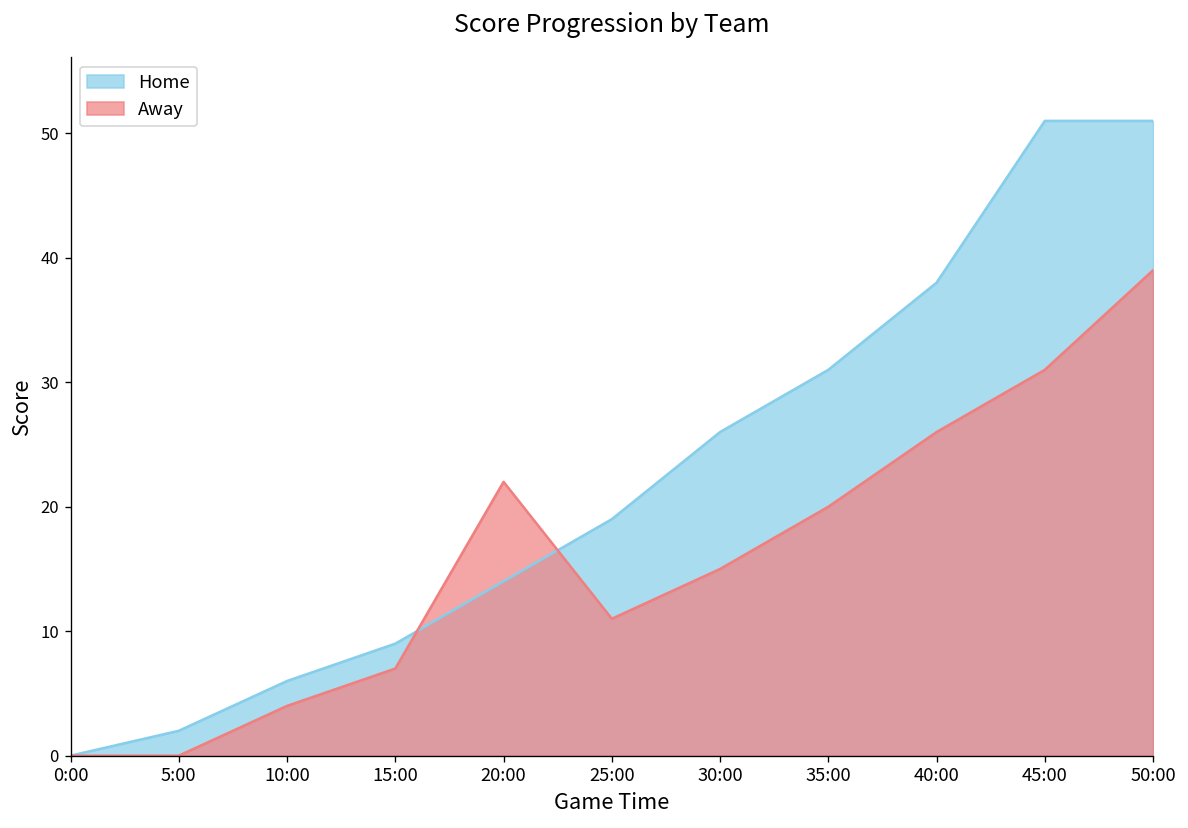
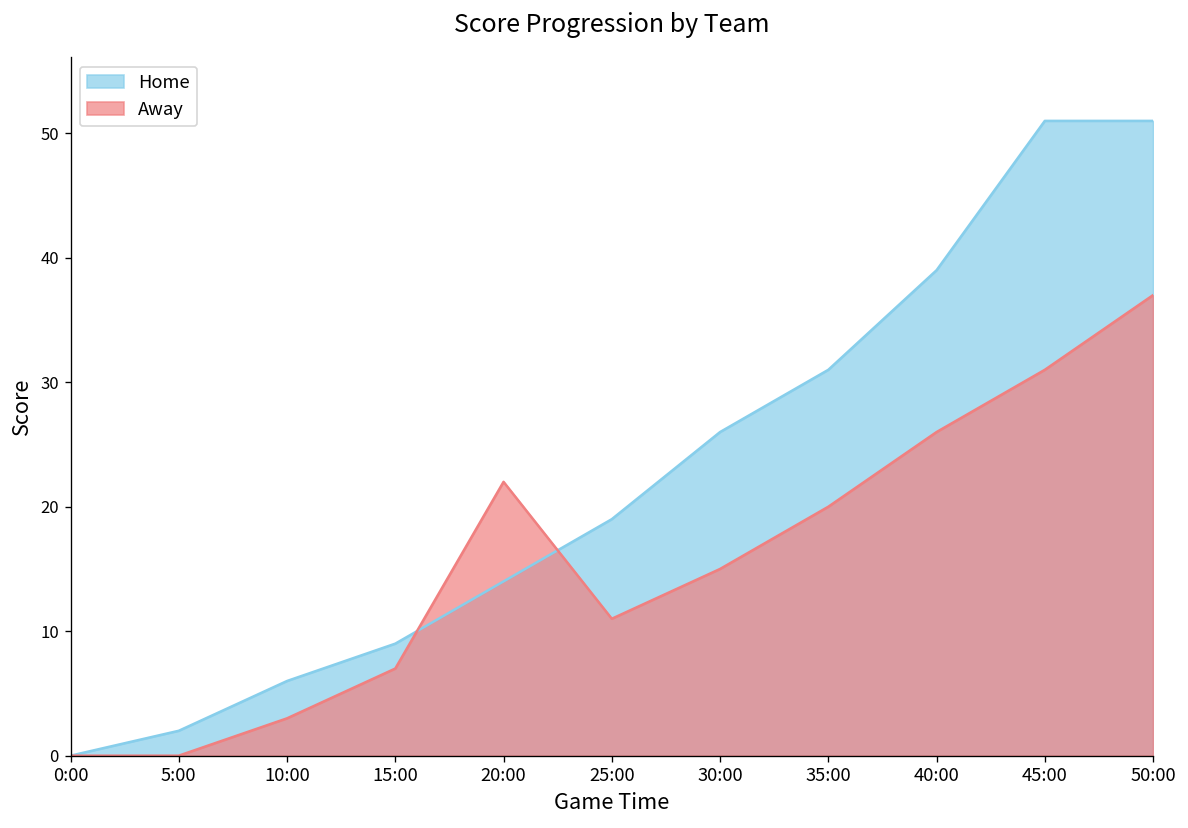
Away, 10:00: 4 -> 3
Home, 40:00: 38 -> 39
Away, 50:00: 39 -> 37
